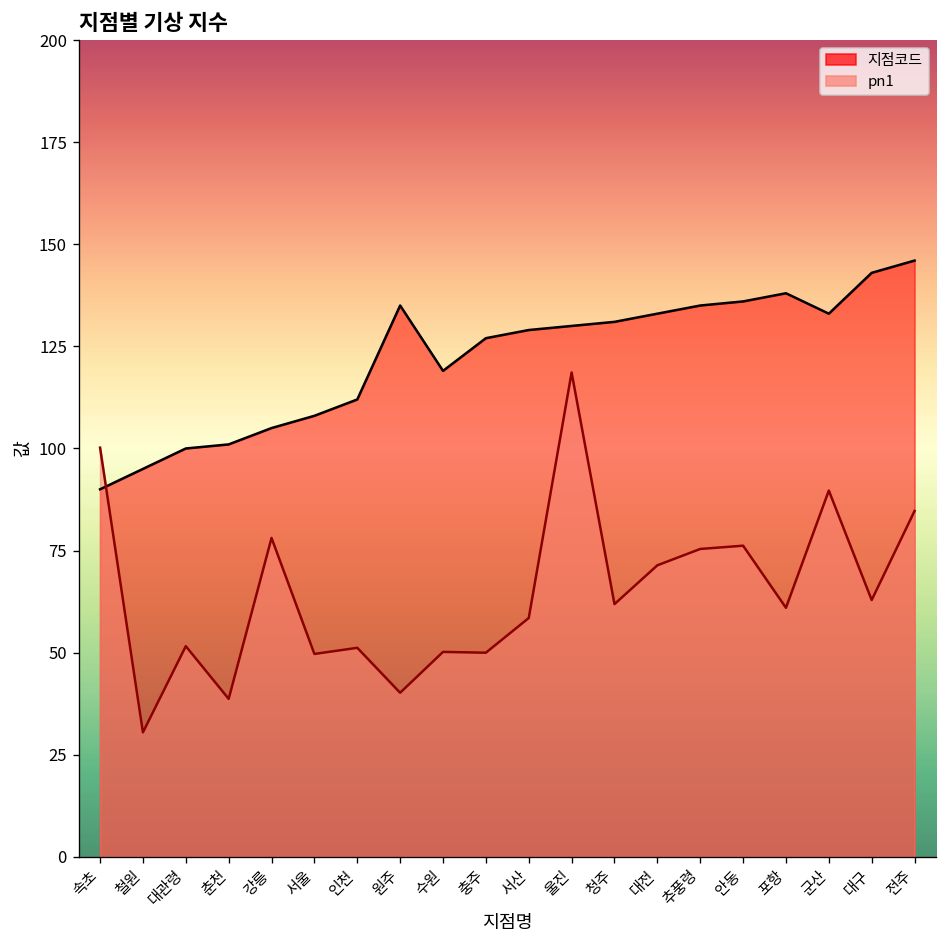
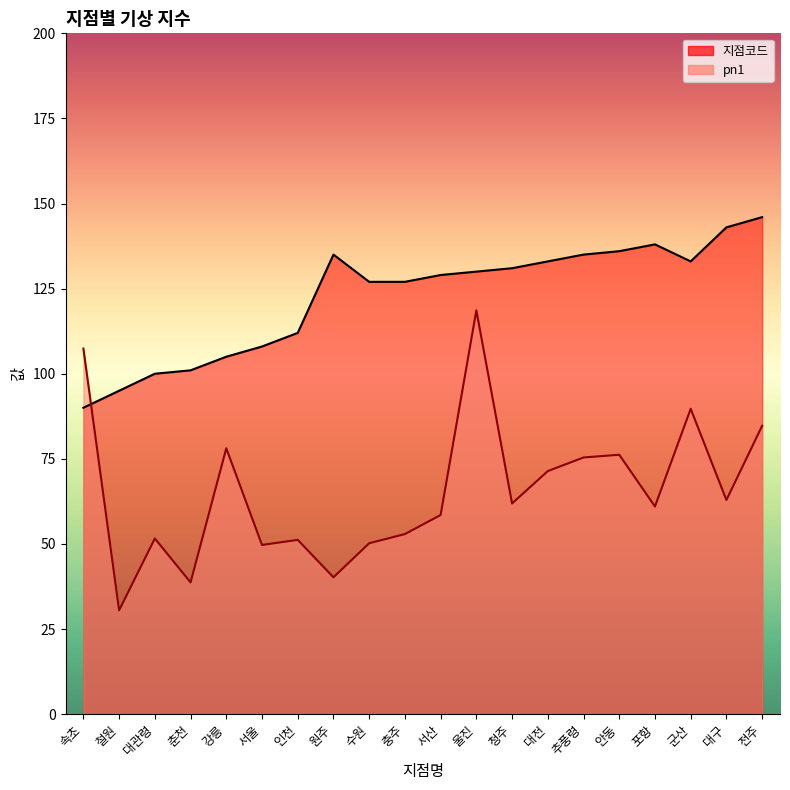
pn1, 속초: 100 -> 107
지점코드, 수원: 119 -> 127
pn1, 충주: 50 -> 53
